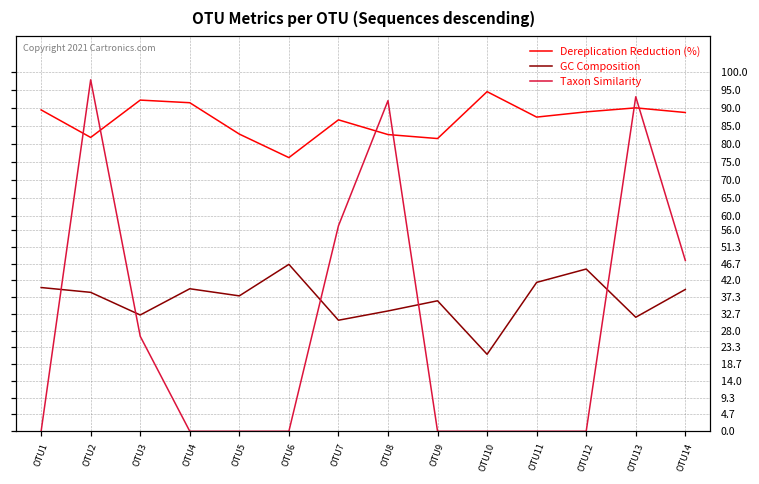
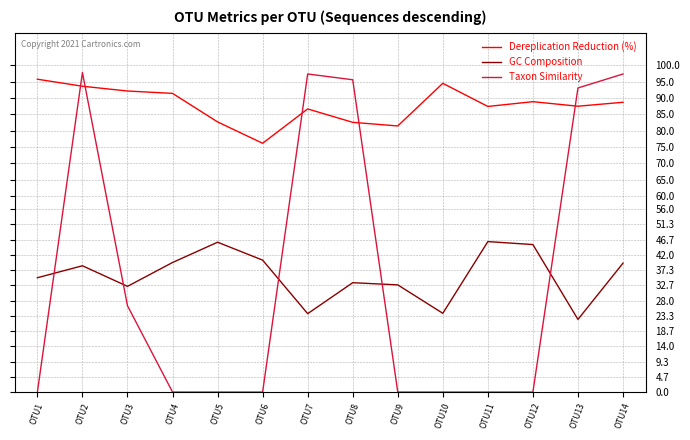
Dereplication Reduction (%), OTU1: 89 -> 96
GC Composition, OTU1: 40 -> 35
Dereplication Reduction (%), OTU2: 82 -> 94
GC Composition, OTU5: 38 -> 46
GC Composition, OTU6: 46 -> 40
GC Composition, OTU7: 31 -> 24
Taxon Similarity, OTU7: 57 -> 97
Taxon Similarity, OTU8: 92 -> 96
GC Composition, OTU9: 36 -> 33
GC Composition, OTU10: 21 -> 24
GC Composition, OTU11: 41 -> 46
Dereplication Reduction (%), OTU13: 90 -> 88
GC Composition, OTU13: 32 -> 22
Taxon Similarity, OTU14: 48 -> 97
